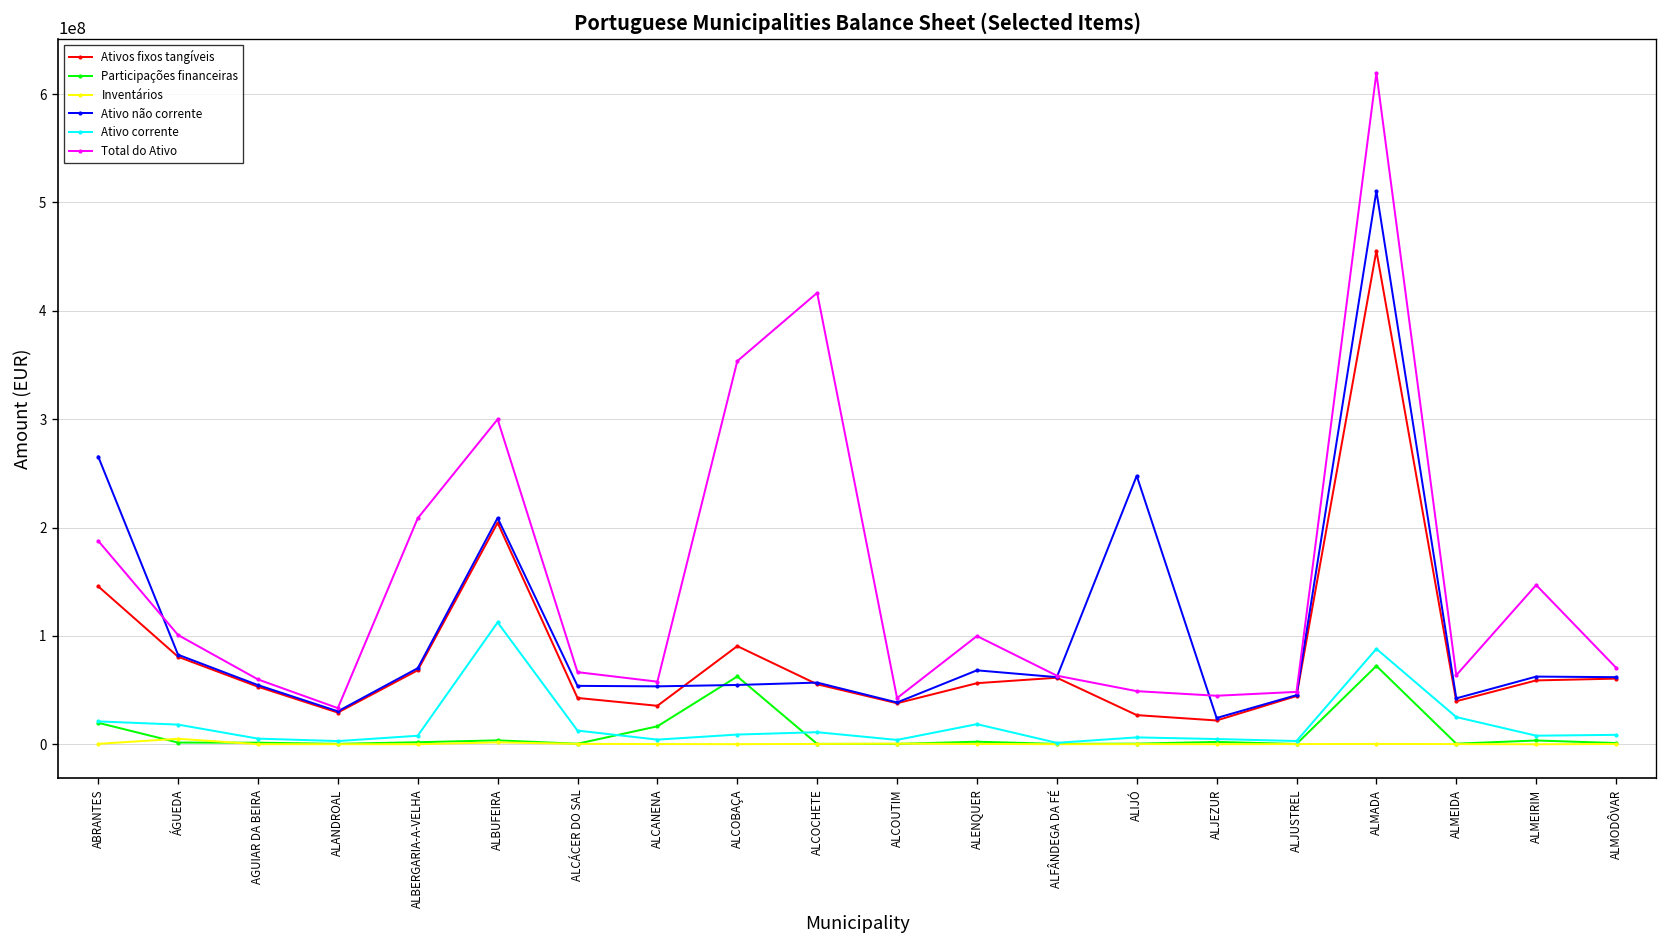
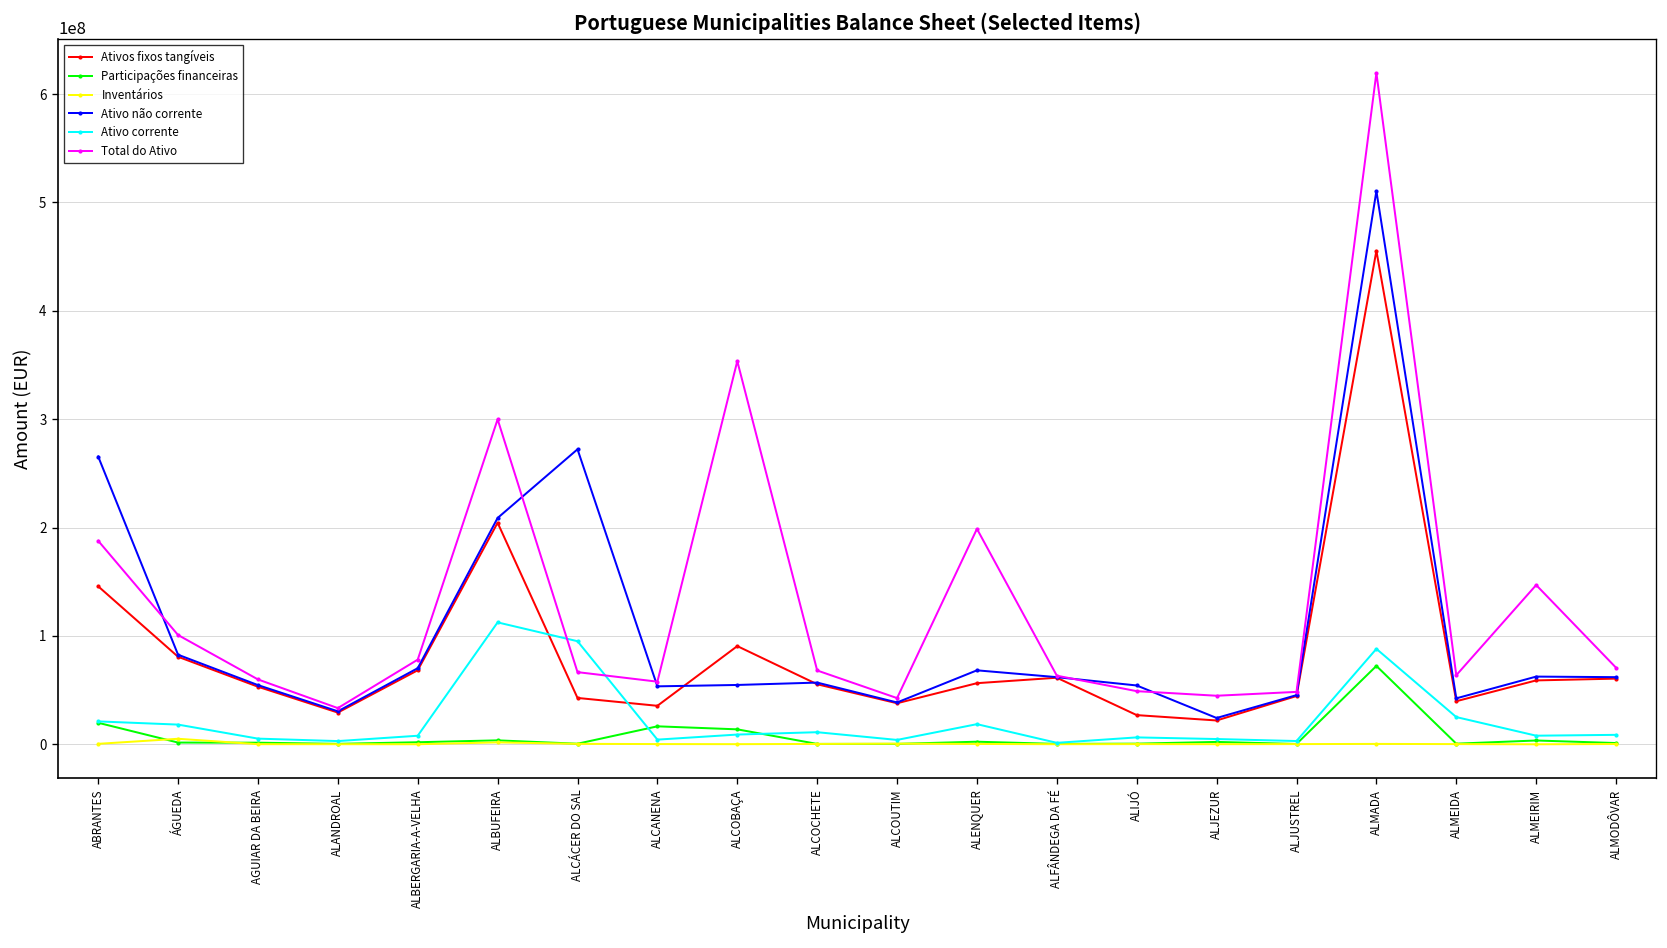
Total do Ativo, ALBERGARIA-A-VELHA: 210000000 -> 80000000
Ativo não corrente, ALCÁCER DO SAL: 50000000 -> 270000000
Ativo corrente, ALCÁCER DO SAL: 10000000 -> 100000000
Participações financeiras, ALCOBAÇA: 60000000 -> 10000000
Total do Ativo, ALCOCHETE: 420000000 -> 70000000
Total do Ativo, ALENQUER: 100000000 -> 200000000
Ativo não corrente, ALIJÓ: 250000000 -> 50000000
